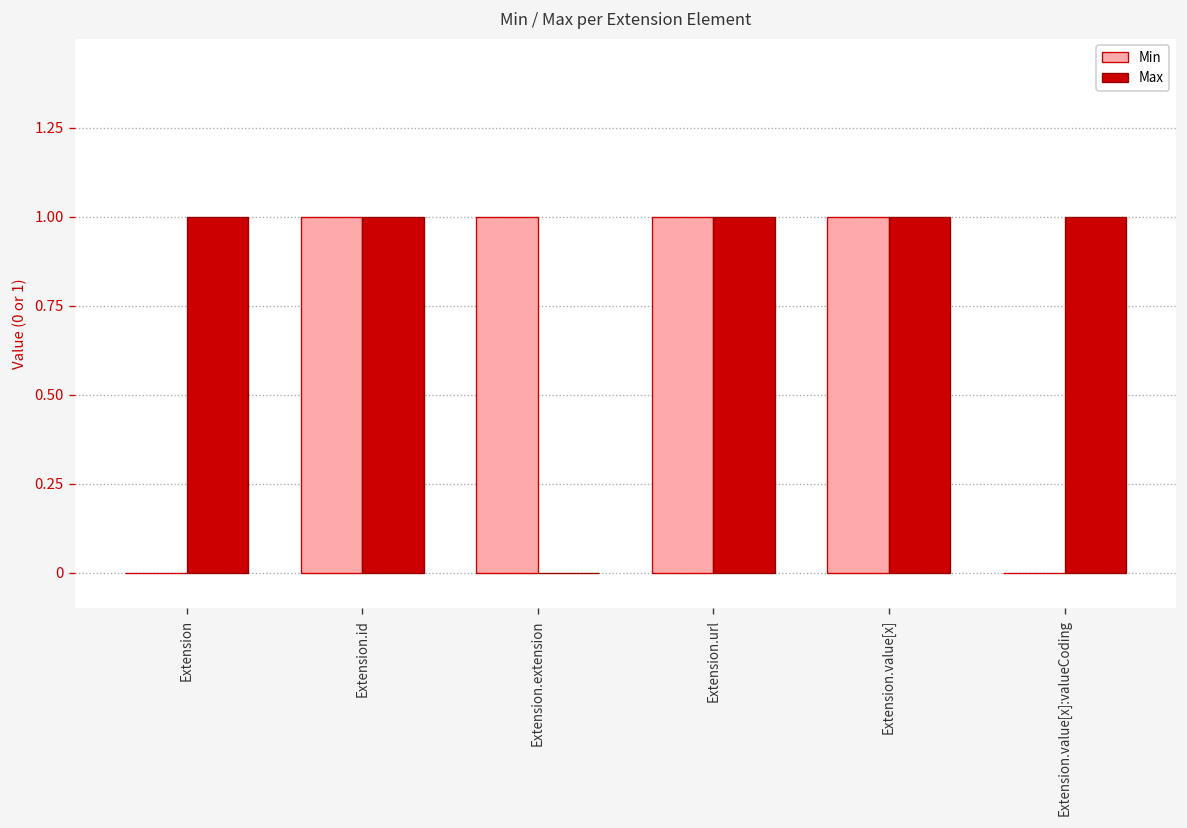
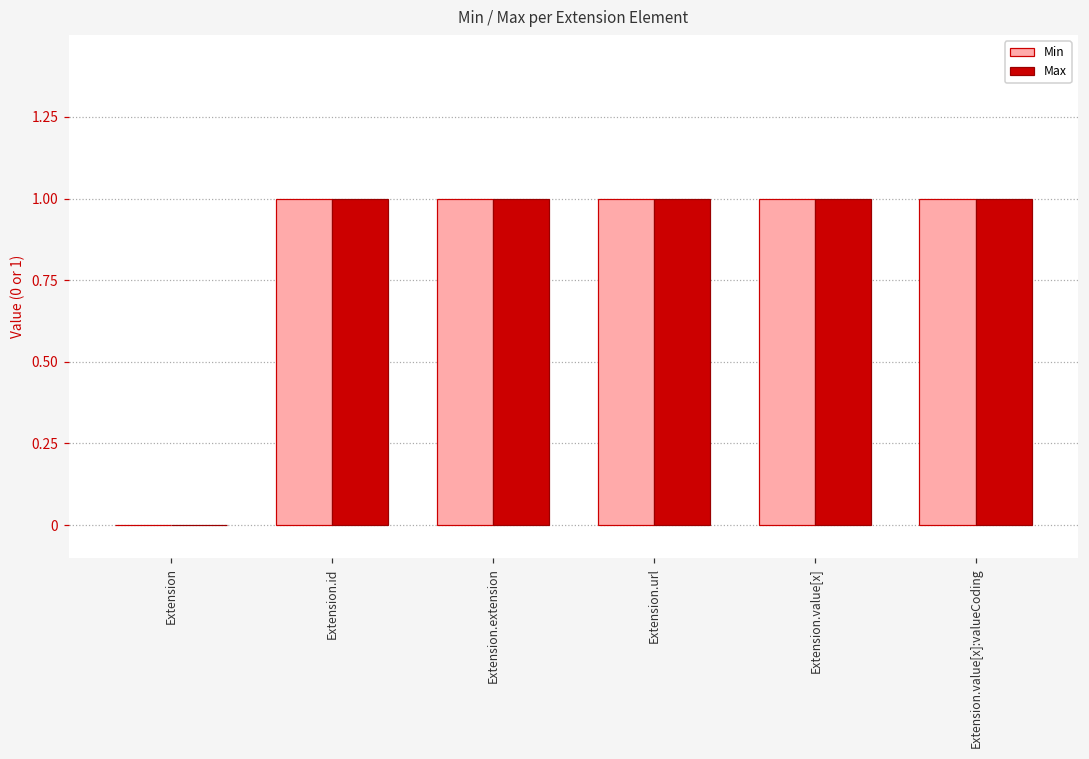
Max, Extension: 1 -> 0
Max, Extension.extension: 0 -> 1
Min, Extension.value[x]:valueCoding: 0 -> 1
